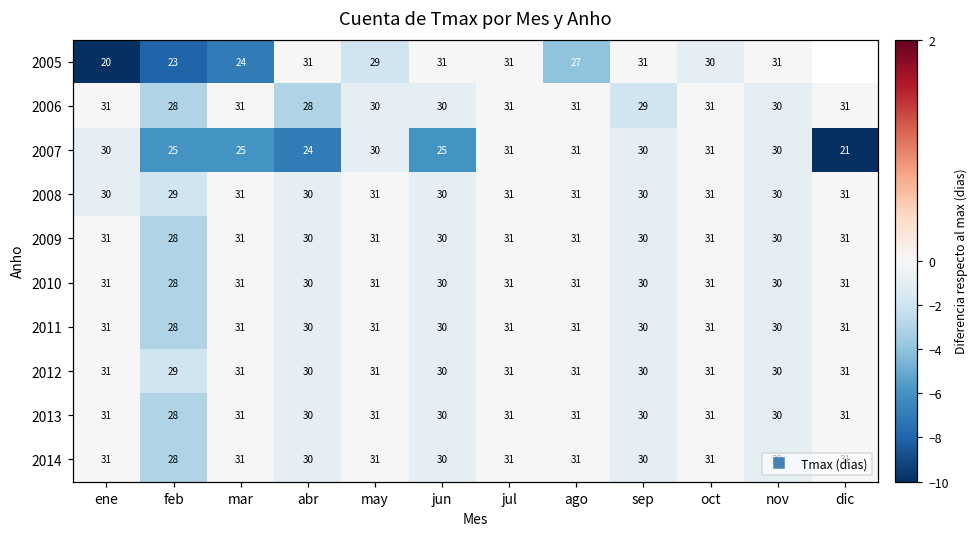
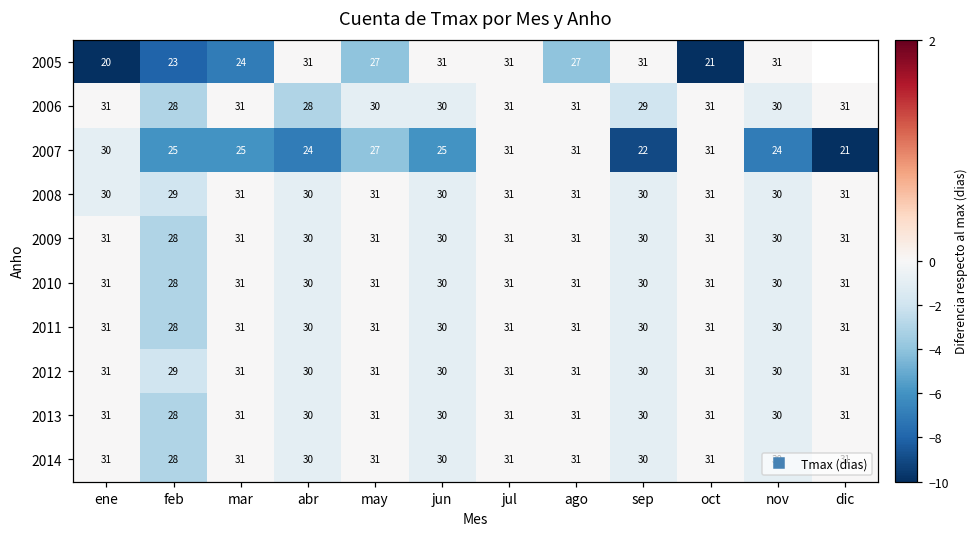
2005, may: 29 -> 27
2005, oct: 30 -> 21
2007, may: 30 -> 27
2007, sep: 30 -> 22
2007, nov: 30 -> 24
